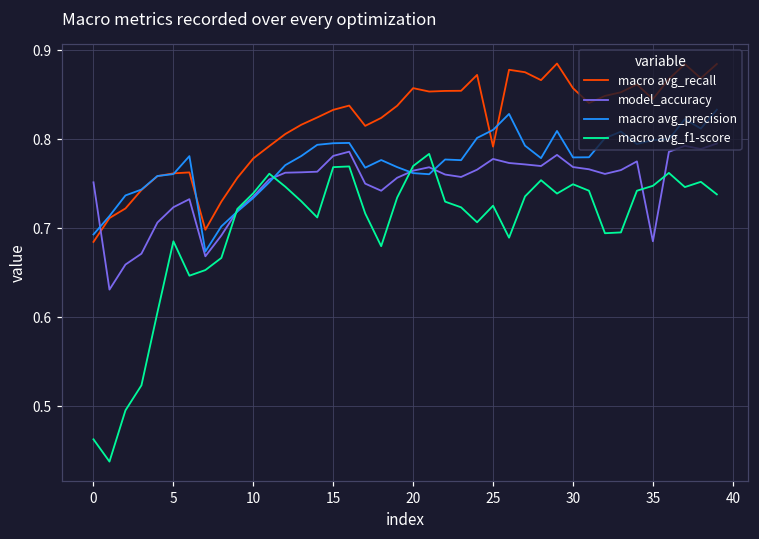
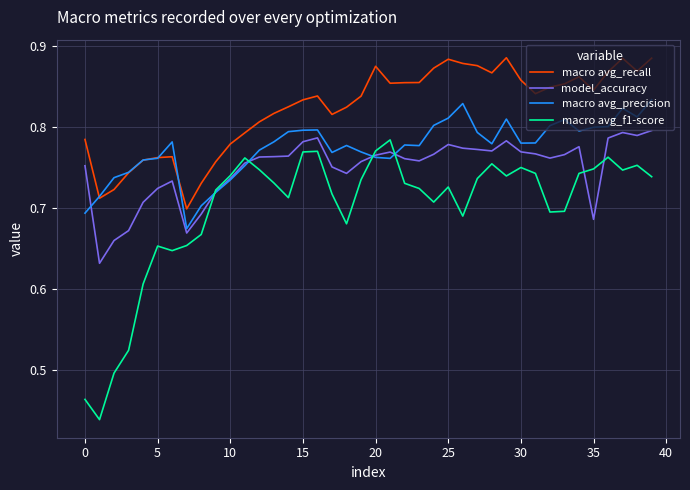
macro avg_recall, 0: 0.68 -> 0.78
macro avg_f1-score, 5: 0.69 -> 0.65
macro avg_recall, 20: 0.86 -> 0.87
macro avg_recall, 25: 0.79 -> 0.88
